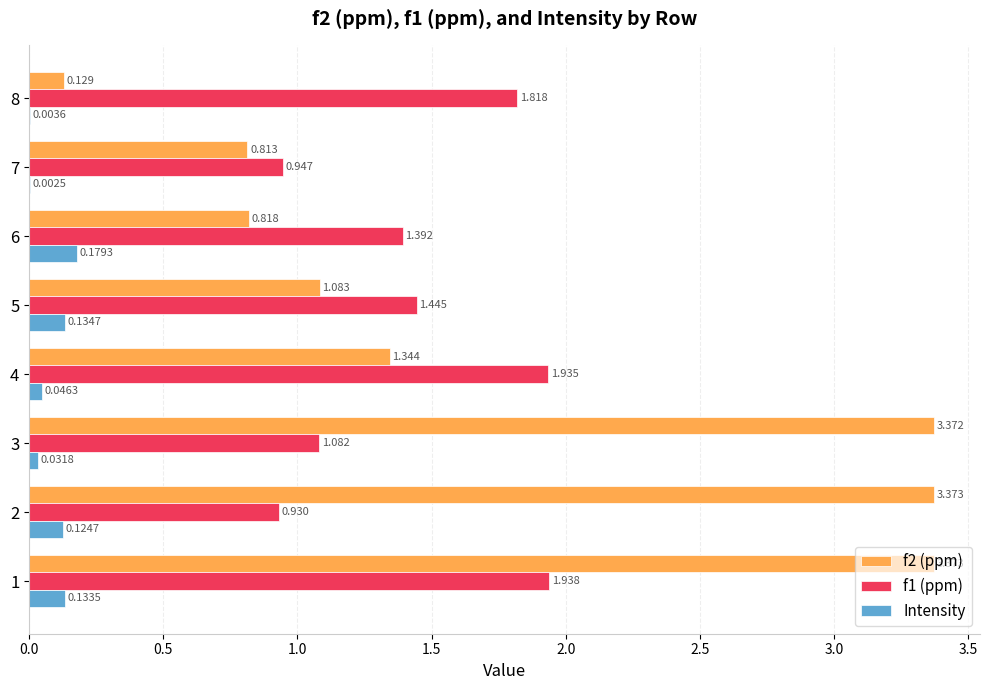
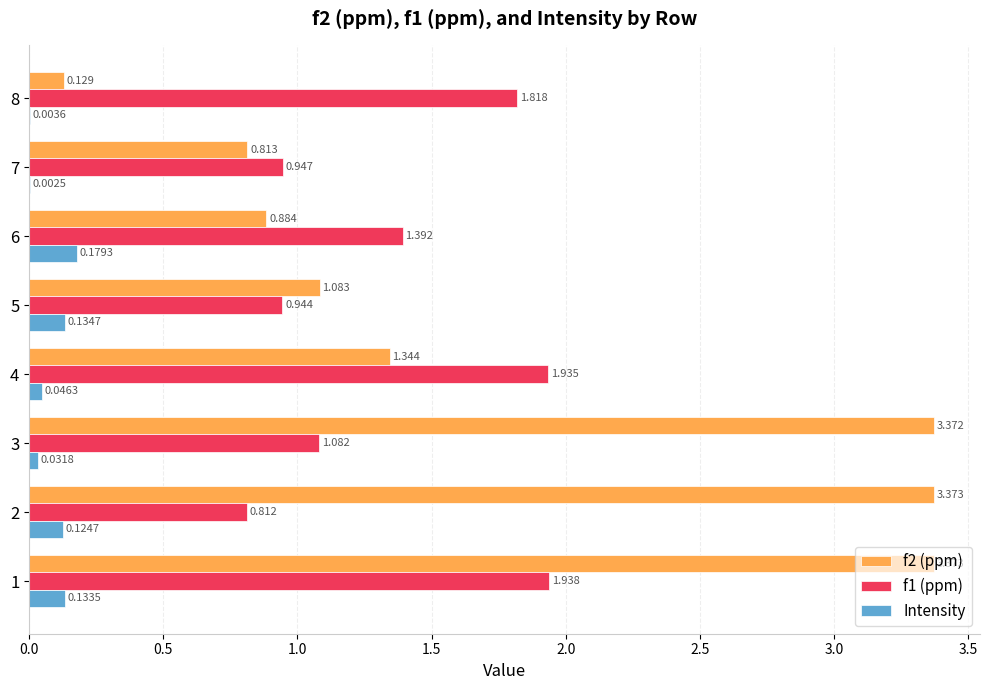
f2 (ppm), 6: 0.818 -> 0.884
f1 (ppm), 5: 1.445 -> 0.944
f1 (ppm), 2: 0.930 -> 0.812
